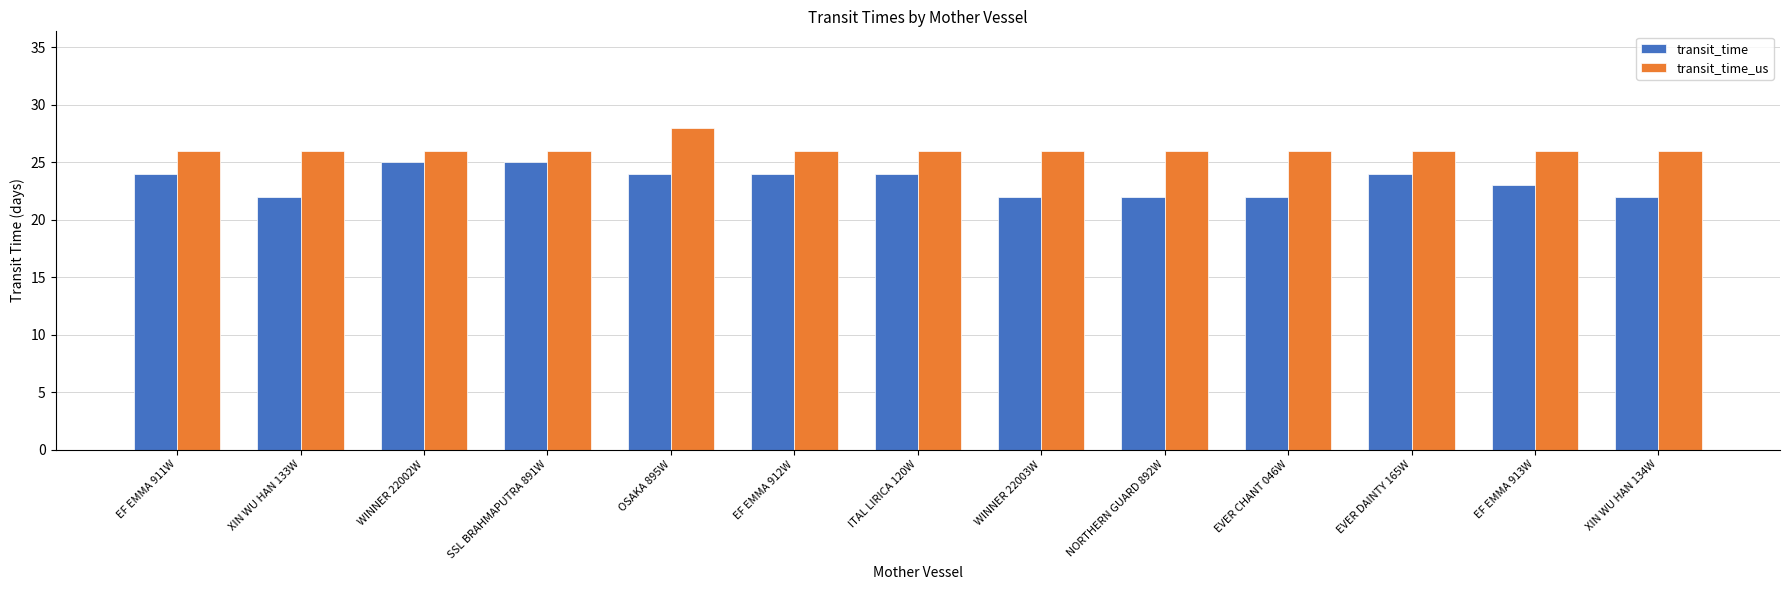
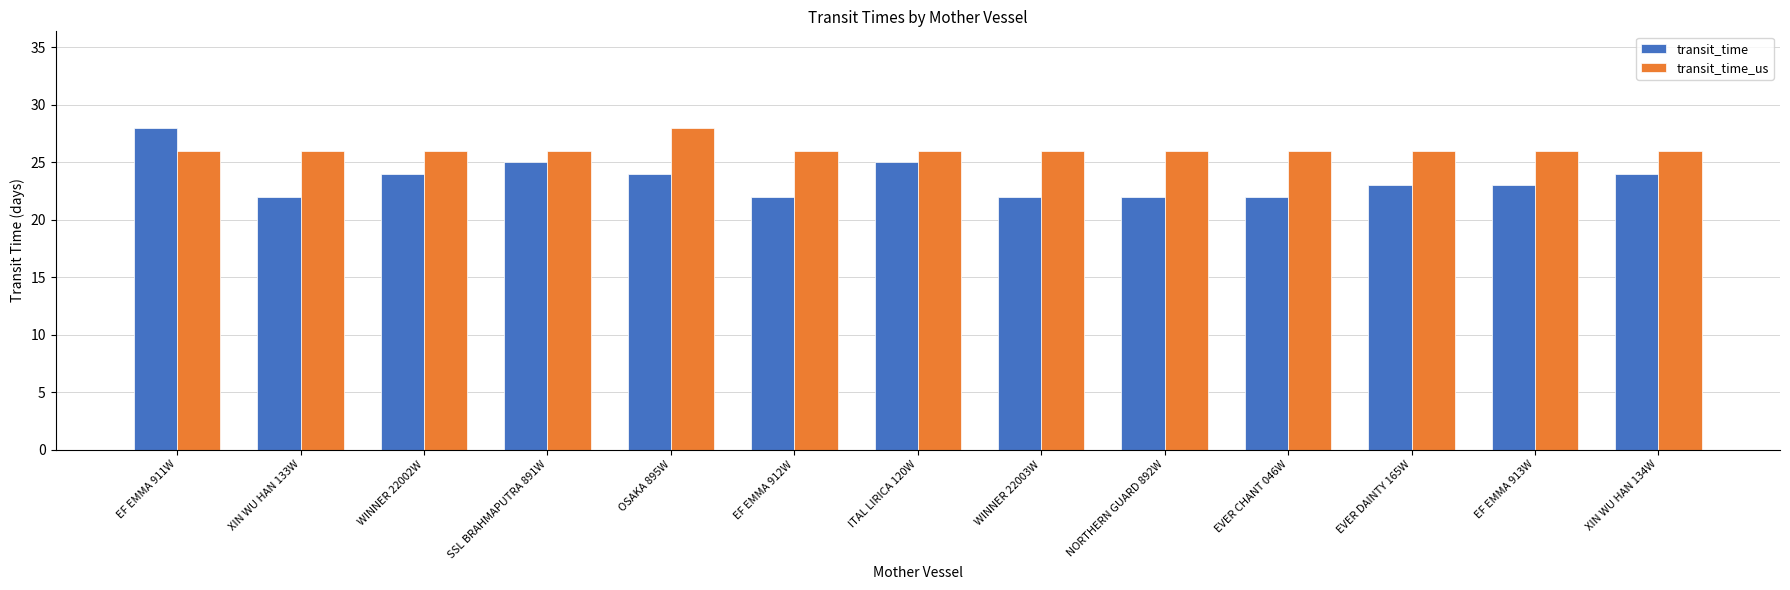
transit_time, EF EMMA 911W: 24 -> 28
transit_time, WINNER 22002W: 25 -> 24
transit_time, EF EMMA 912W: 24 -> 22
transit_time, ITAL LIRICA 120W: 24 -> 25
transit_time, EVER DAINTY 165W: 24 -> 23
transit_time, XIN WU HAN 134W: 22 -> 24
